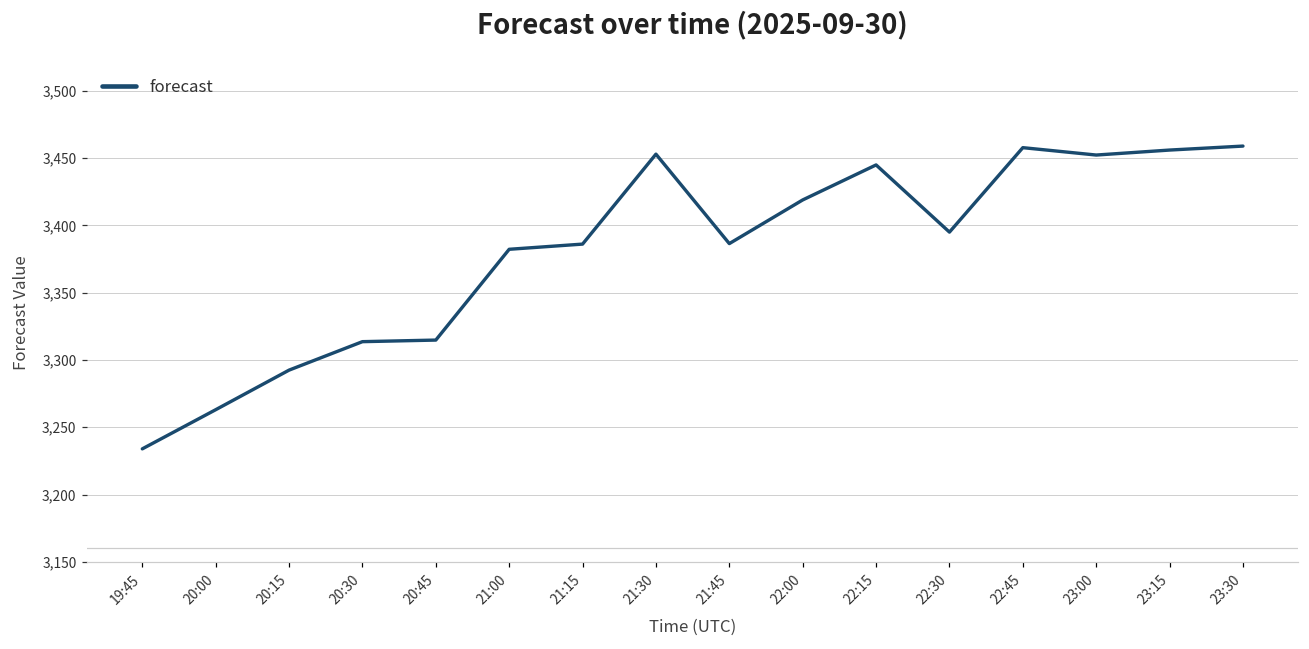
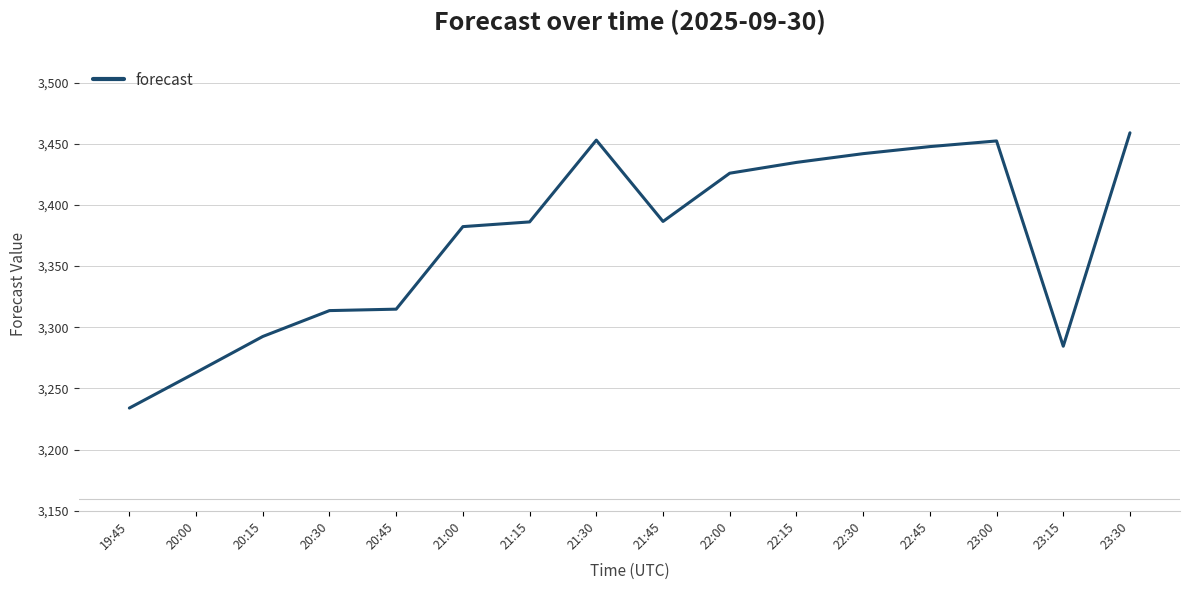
22:00: 3,419 -> 3,426
22:15: 3,445 -> 3,435
22:30: 3,395 -> 3,442
22:45: 3,458 -> 3,448
23:15: 3,456 -> 3,284
